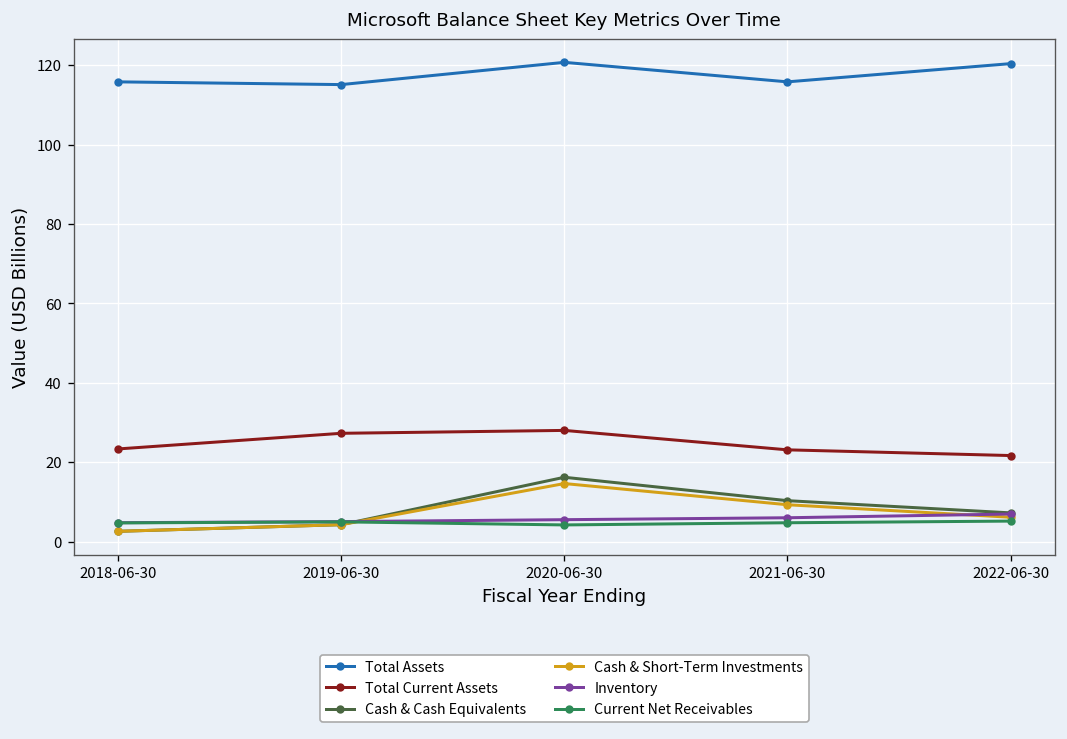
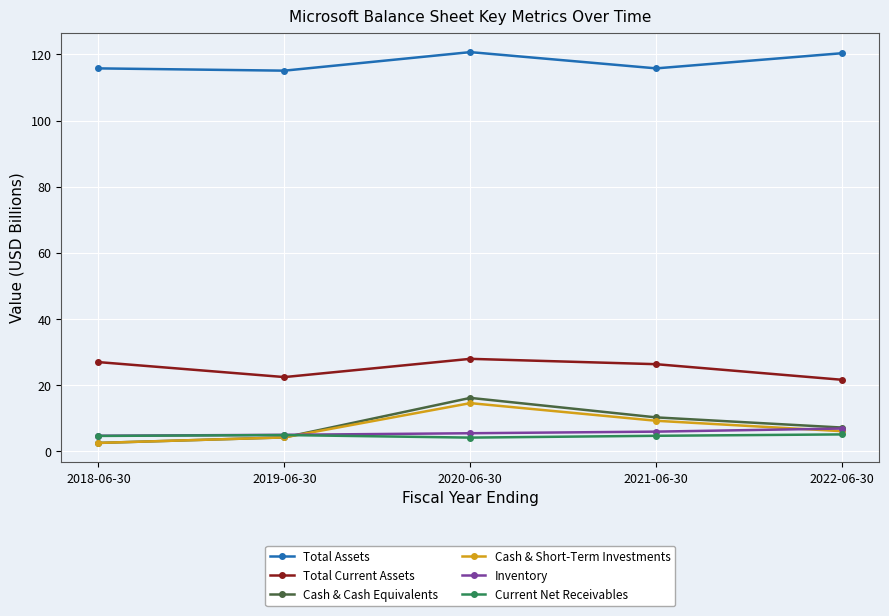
Total Current Assets, 2018-06-30: 23 -> 27
Total Current Assets, 2019-06-30: 27 -> 22
Total Current Assets, 2021-06-30: 23 -> 26
